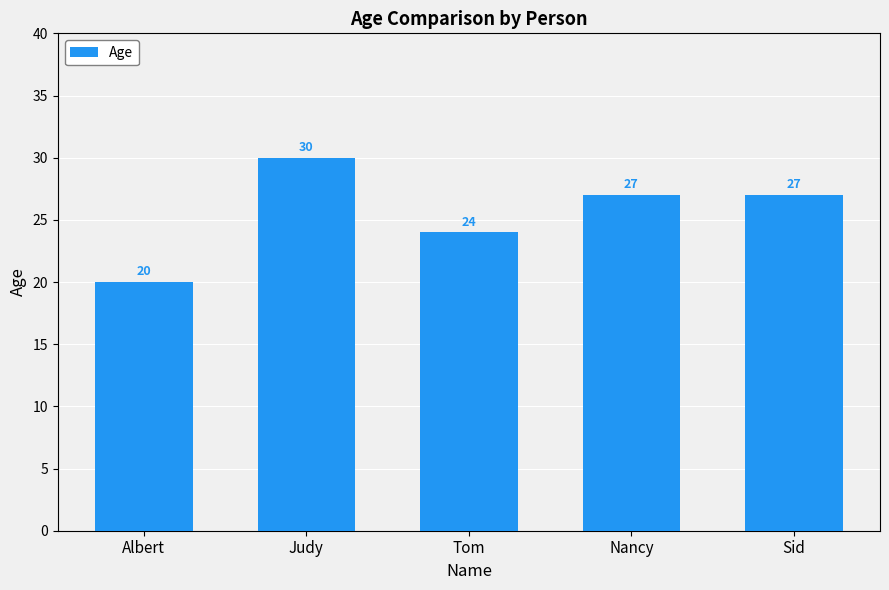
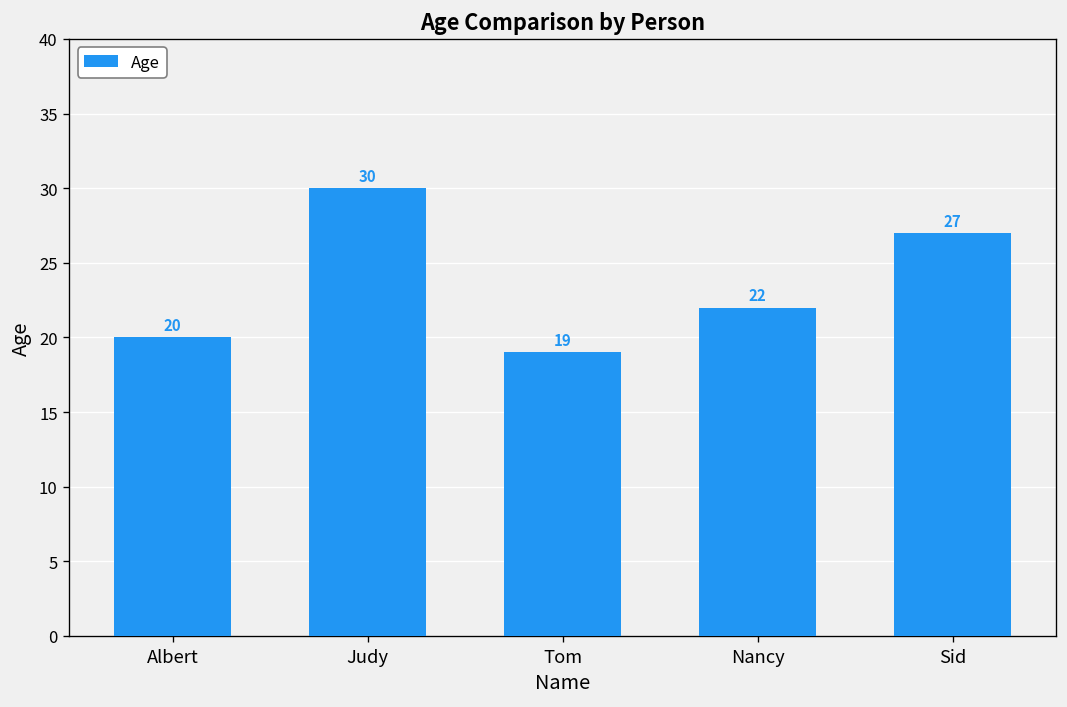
Tom: 24 -> 19
Nancy: 27 -> 22
